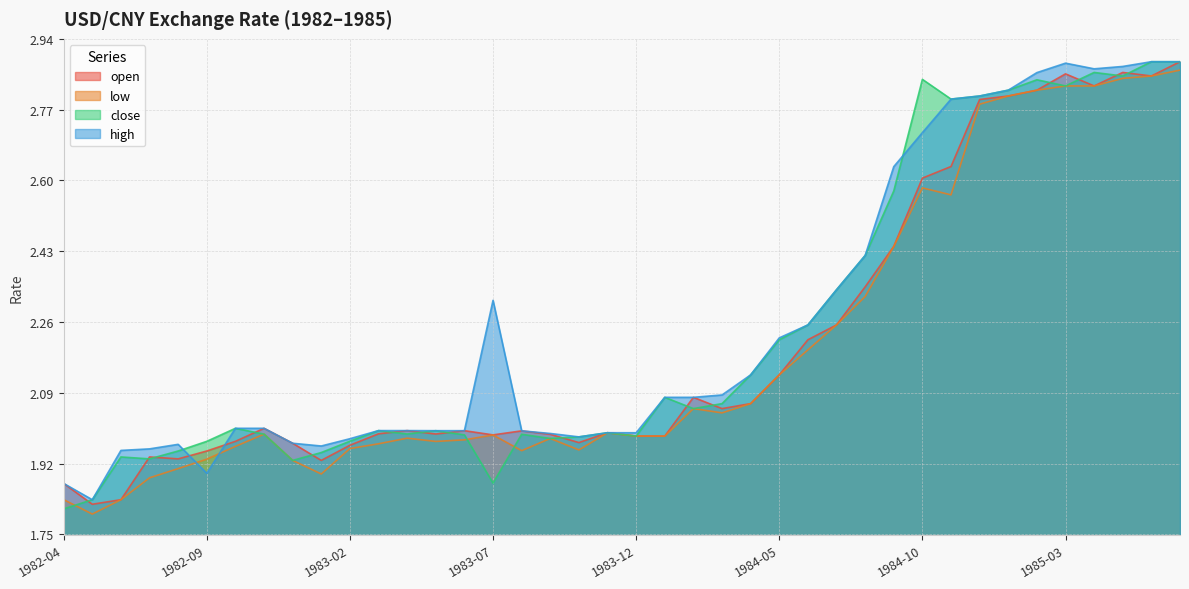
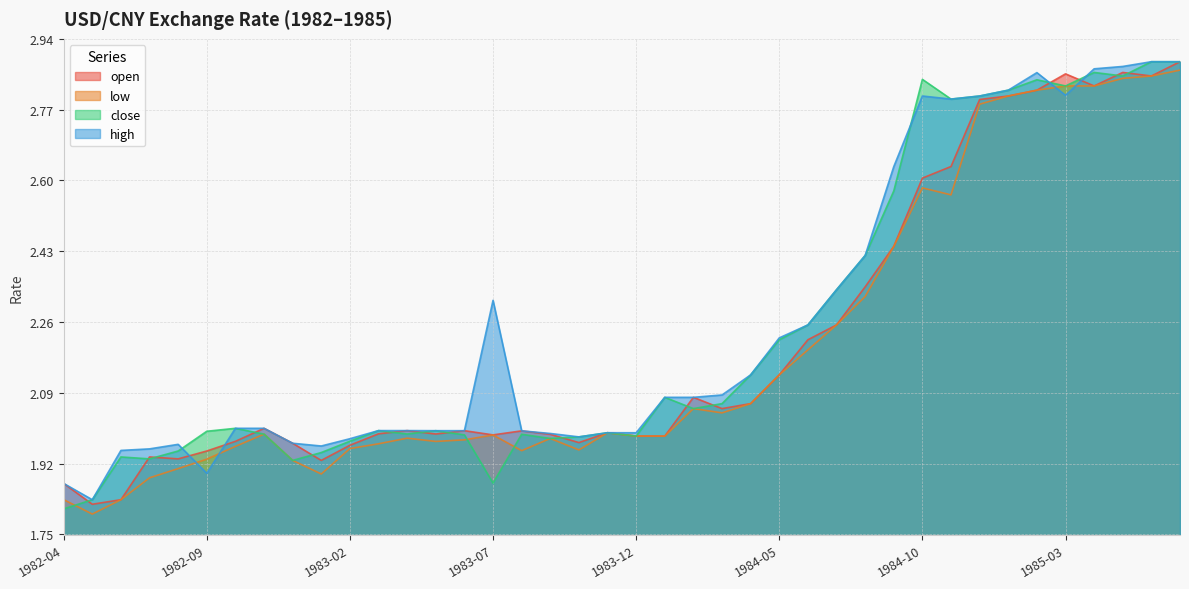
close, 1982-09: 1.97 -> 2.00
high, 1984-10: 2.71 -> 2.80
high, 1985-03: 2.88 -> 2.80
